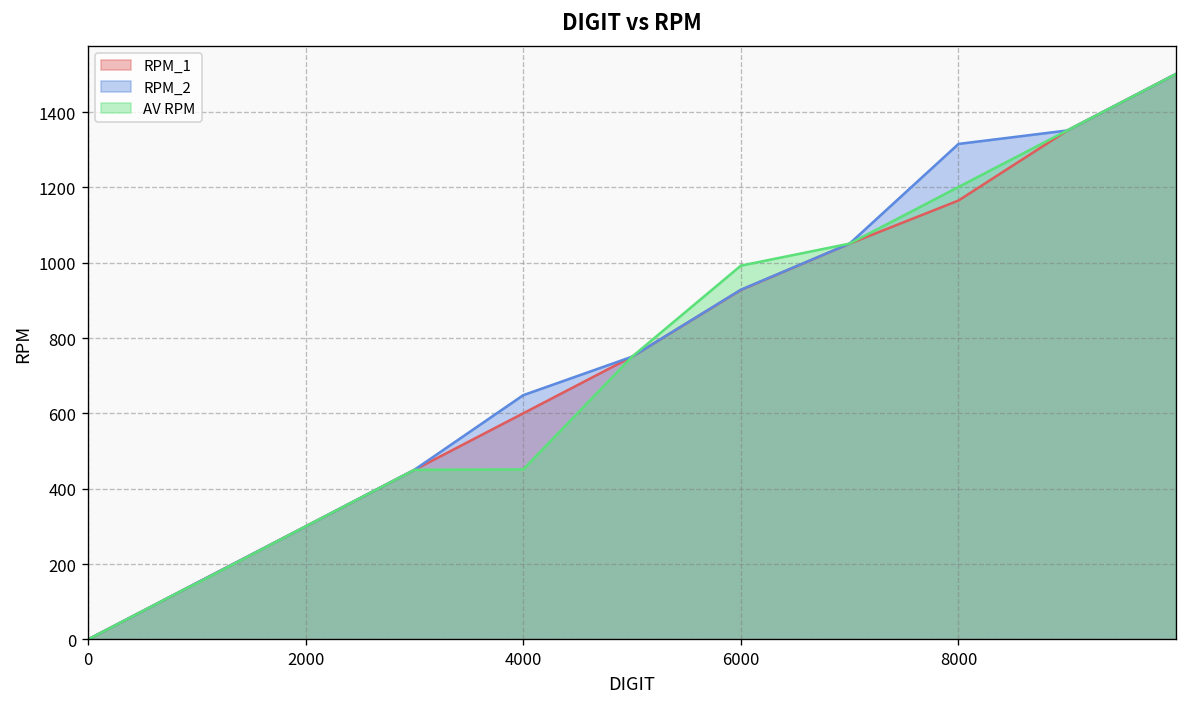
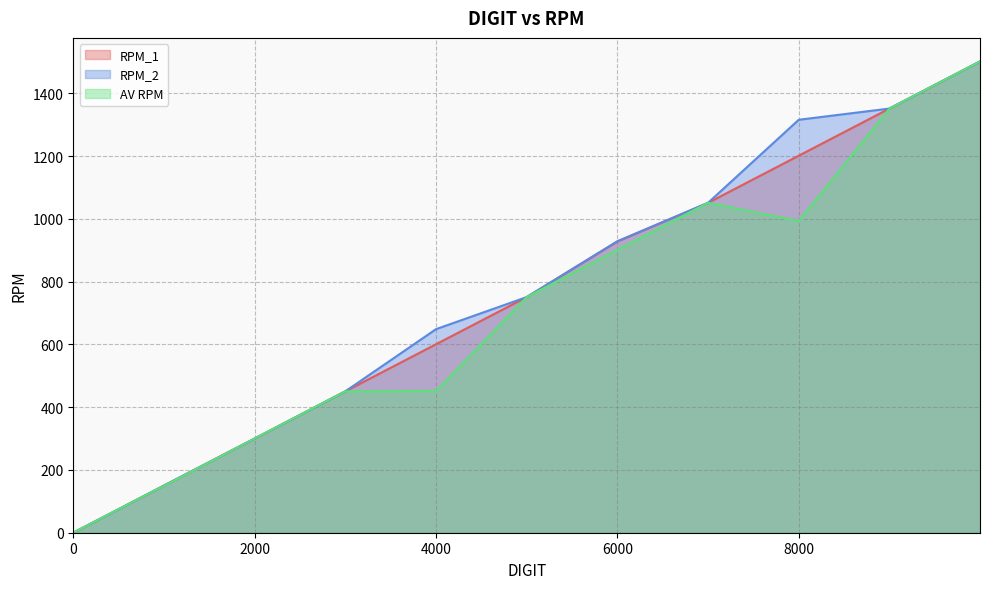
AV RPM, 6000: 990 -> 900
RPM_1, 8000: 1170 -> 1200
AV RPM, 8000: 1200 -> 990
